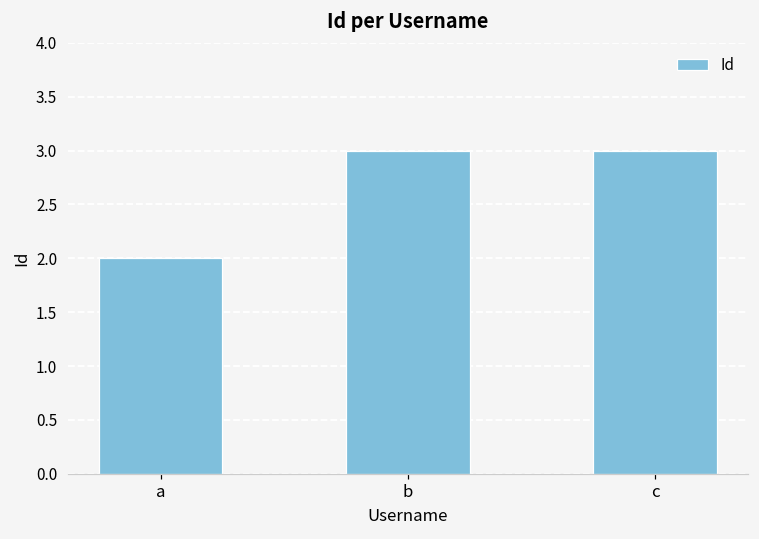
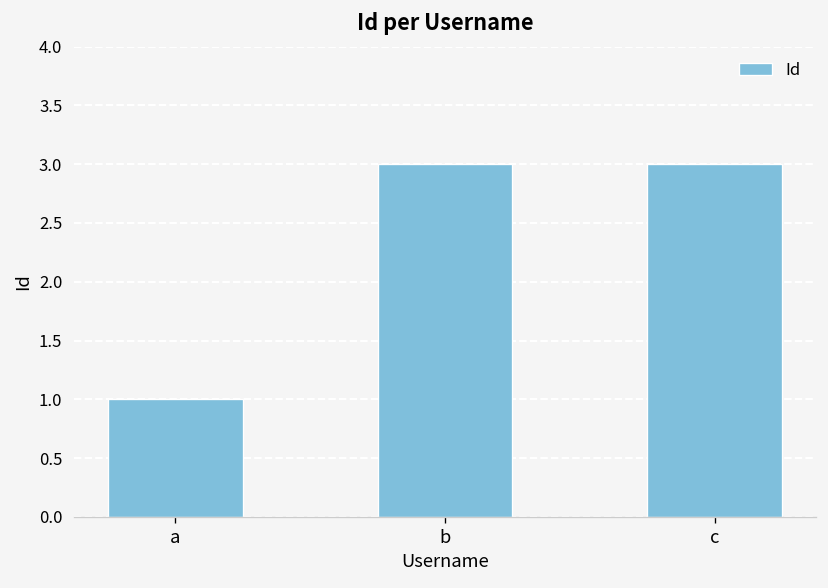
a: 2 -> 1
